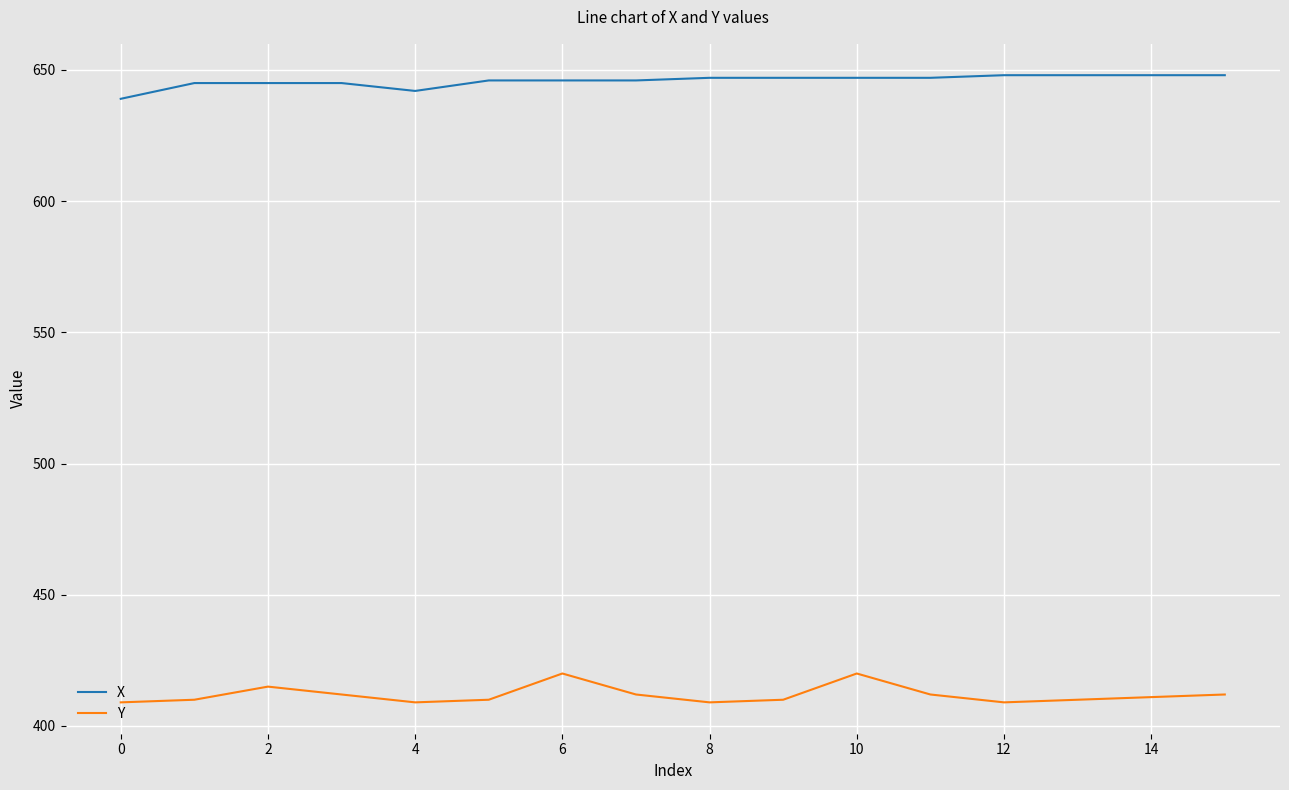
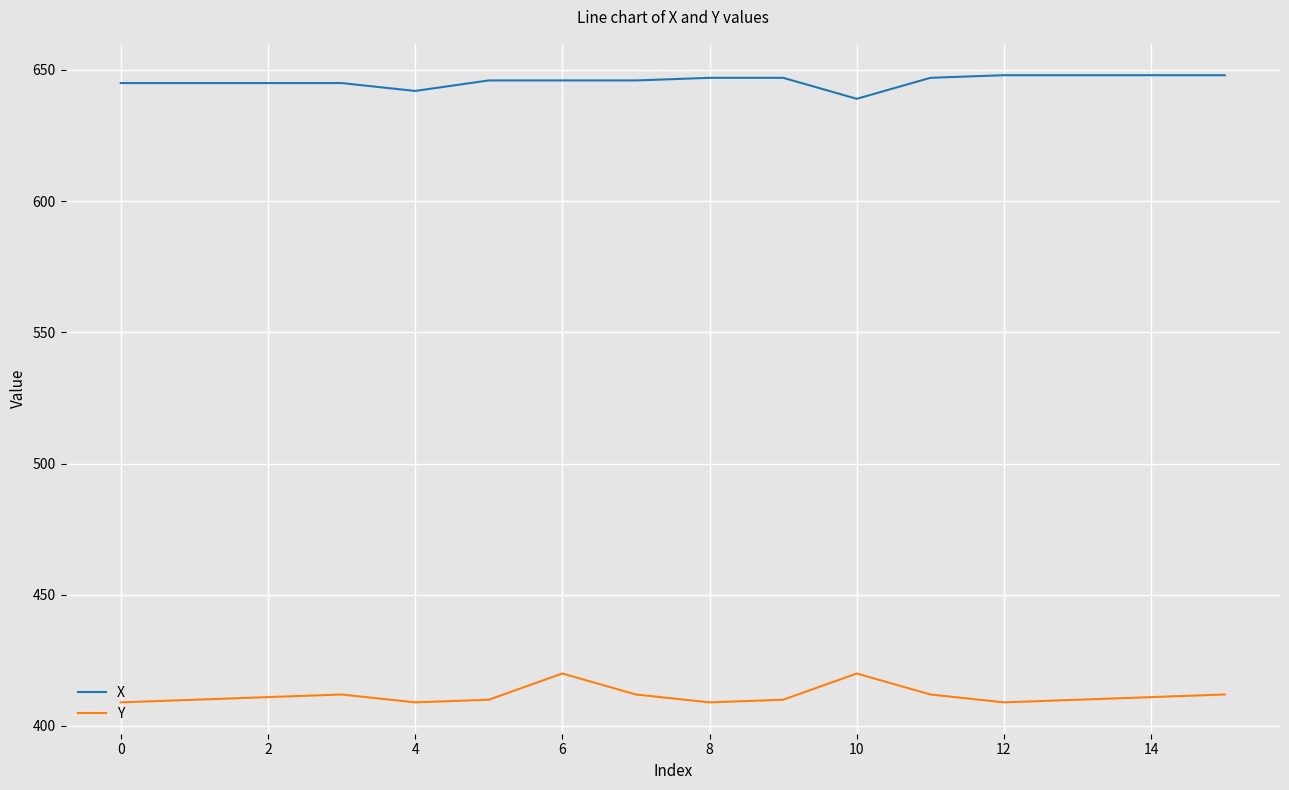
X, 0: 639 -> 645
Y, 2: 415 -> 411
X, 10: 647 -> 639
